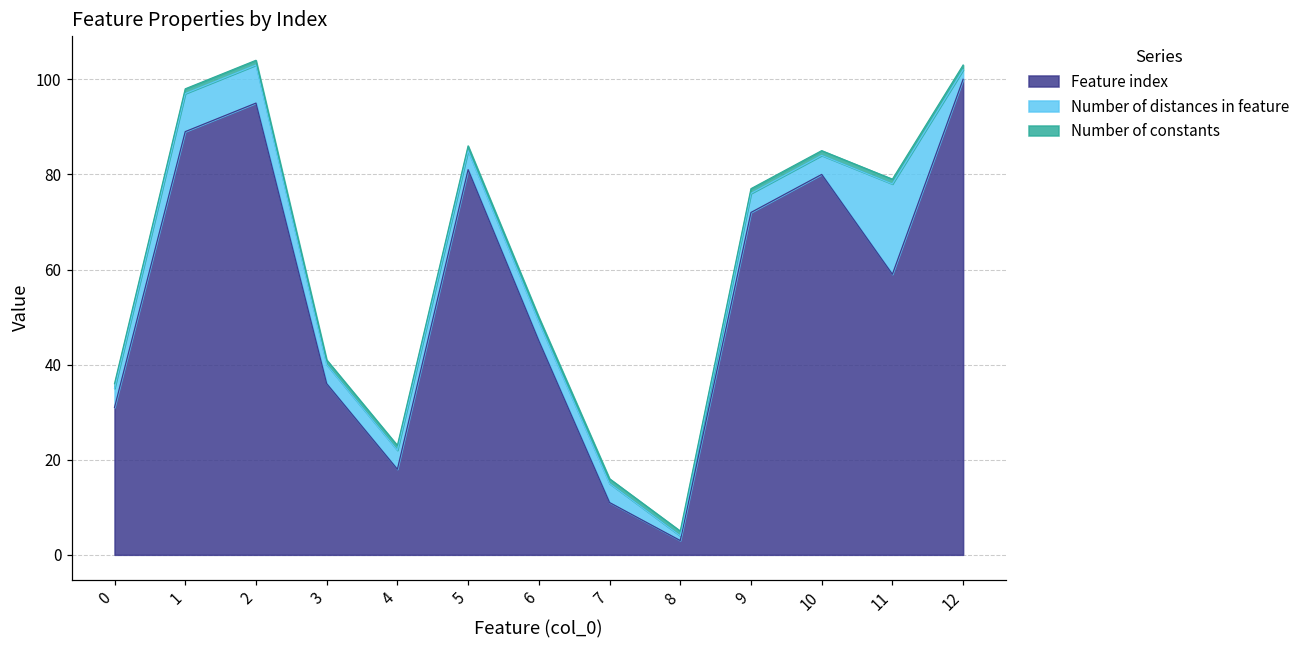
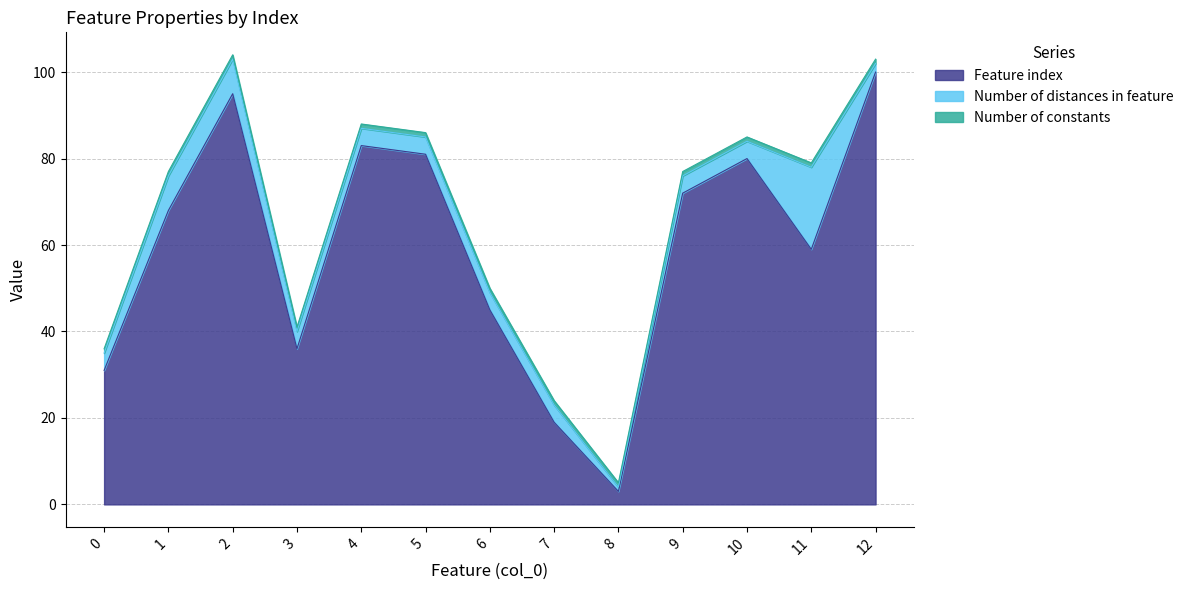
Feature index, 1: 89 -> 68
Feature index, 4: 18 -> 83
Feature index, 7: 11 -> 19
